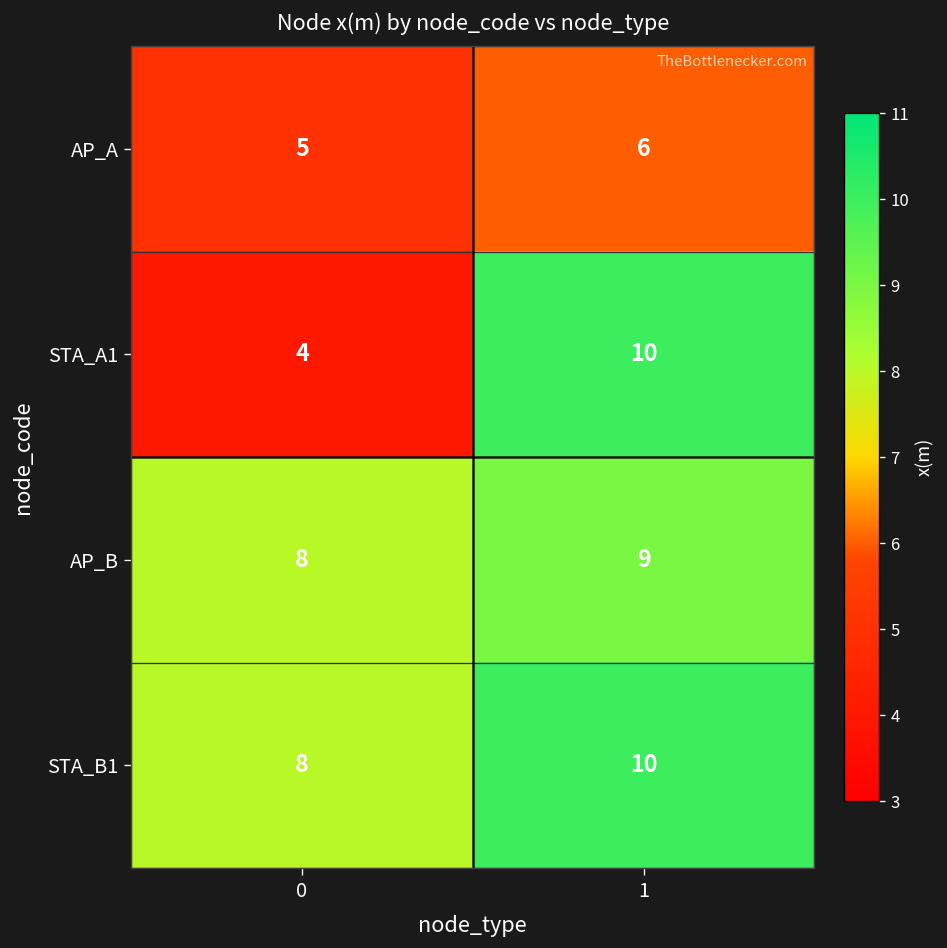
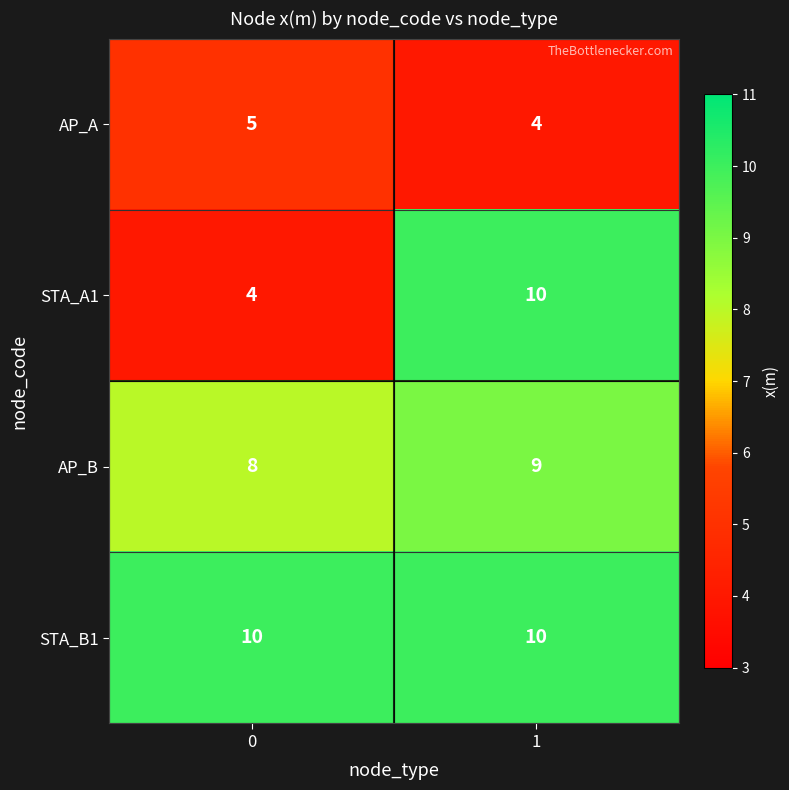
AP_A, 1: 6 -> 4
STA_B1, 0: 8 -> 10
